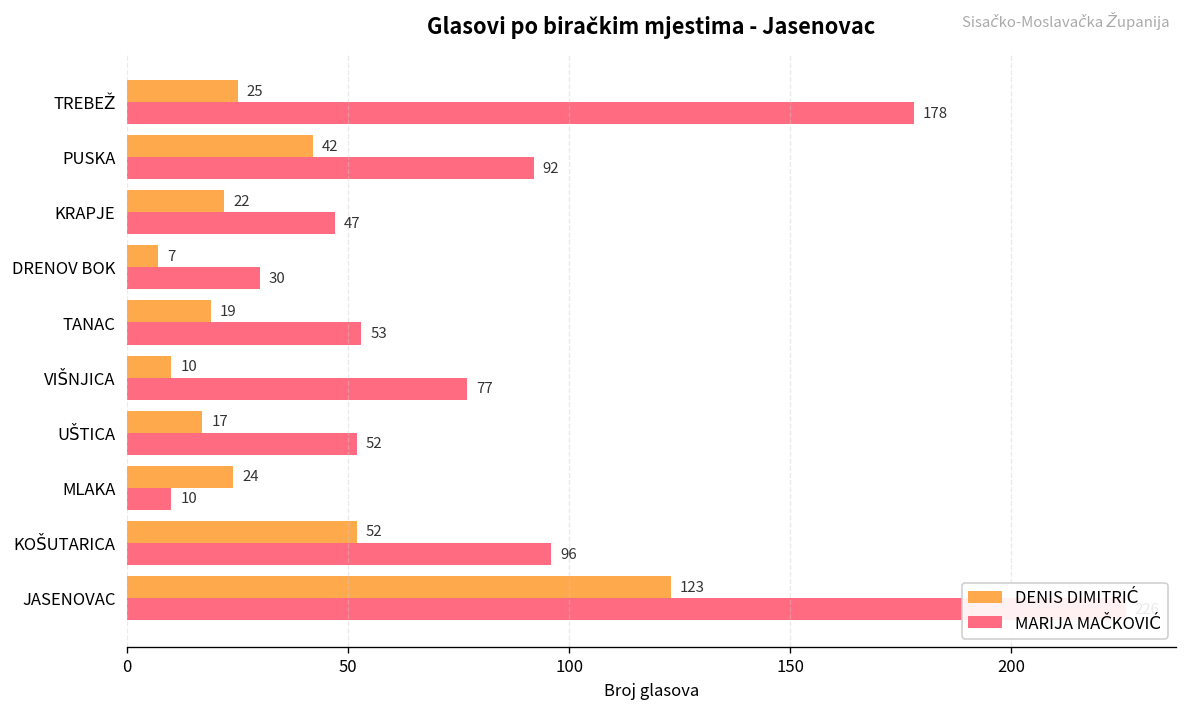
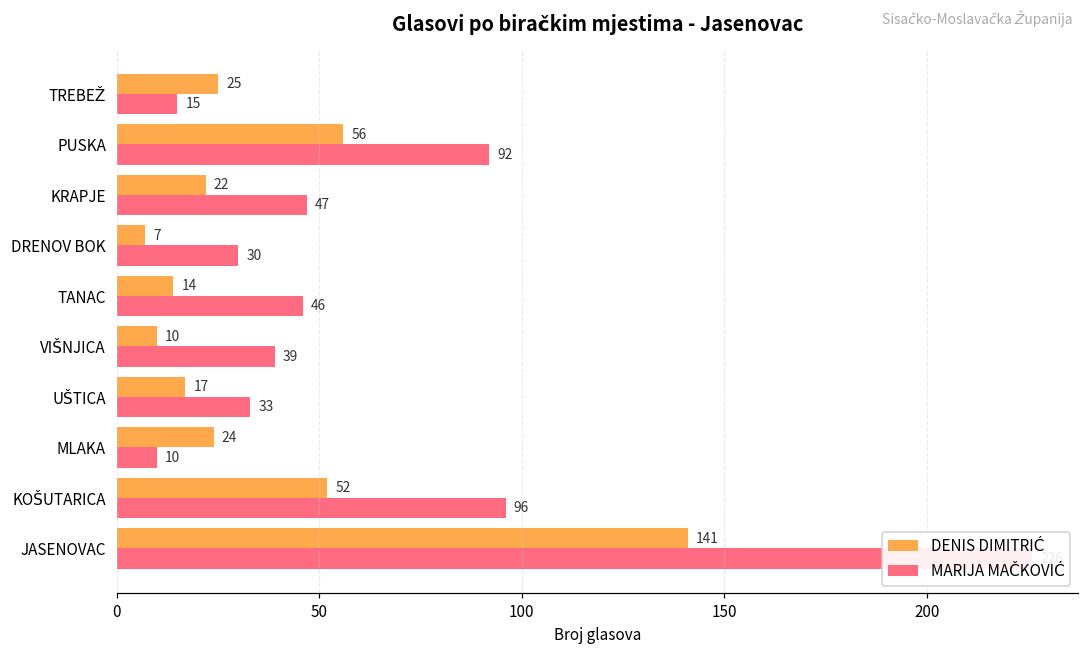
MARIJA MAČKOVIĆ, TREBEŽ: 178 -> 15
DENIS DIMITRIĆ, PUSKA: 42 -> 56
DENIS DIMITRIĆ, TANAC: 19 -> 14
MARIJA MAČKOVIĆ, TANAC: 53 -> 46
MARIJA MAČKOVIĆ, VIŠNJICA: 77 -> 39
MARIJA MAČKOVIĆ, UŠTICA: 52 -> 33
DENIS DIMITRIĆ, JASENOVAC: 123 -> 141
